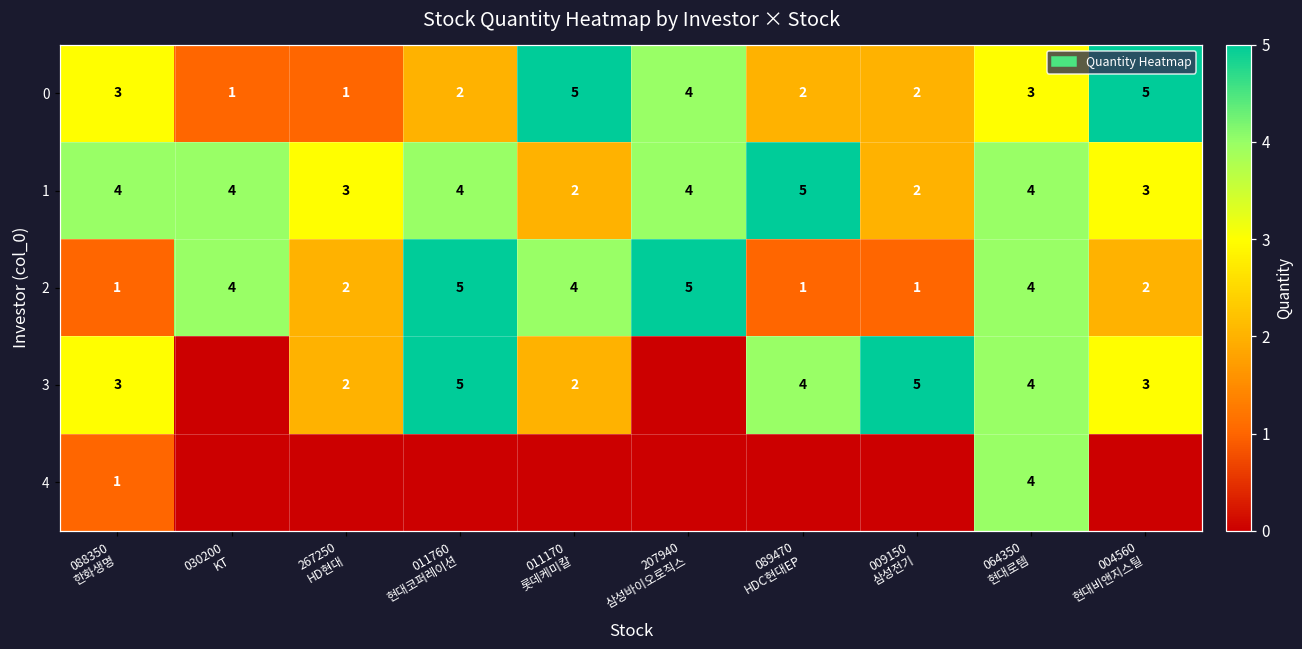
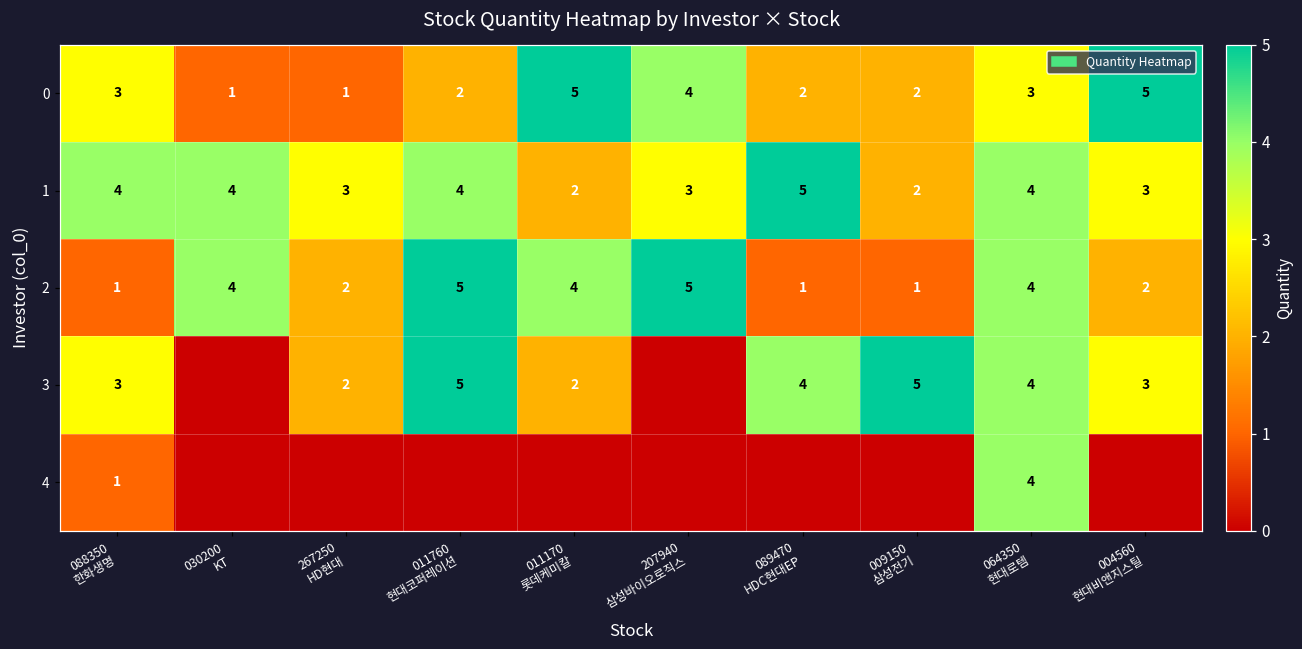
1, 207940 삼성바이오로직스: 4 -> 3
